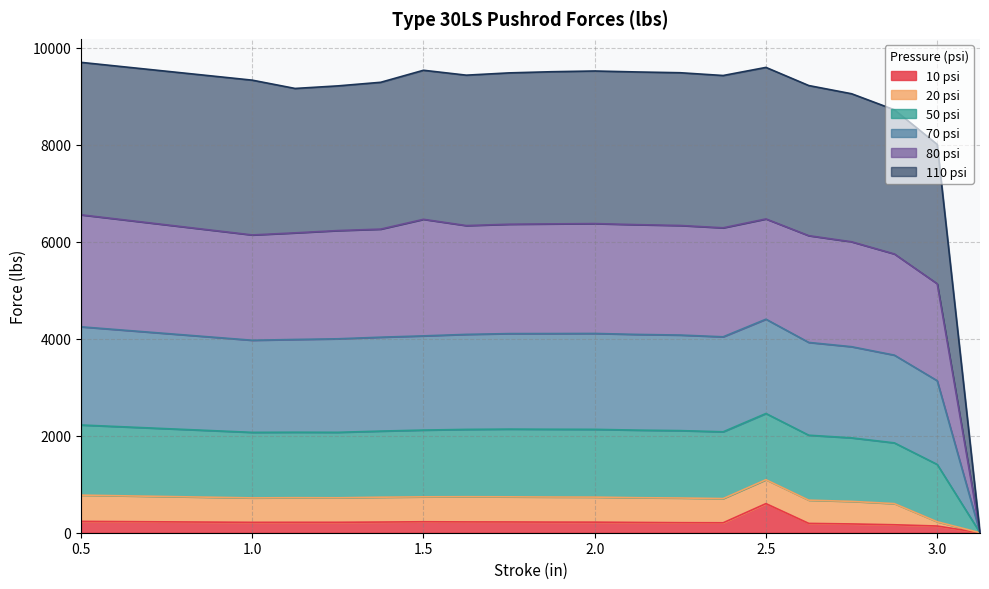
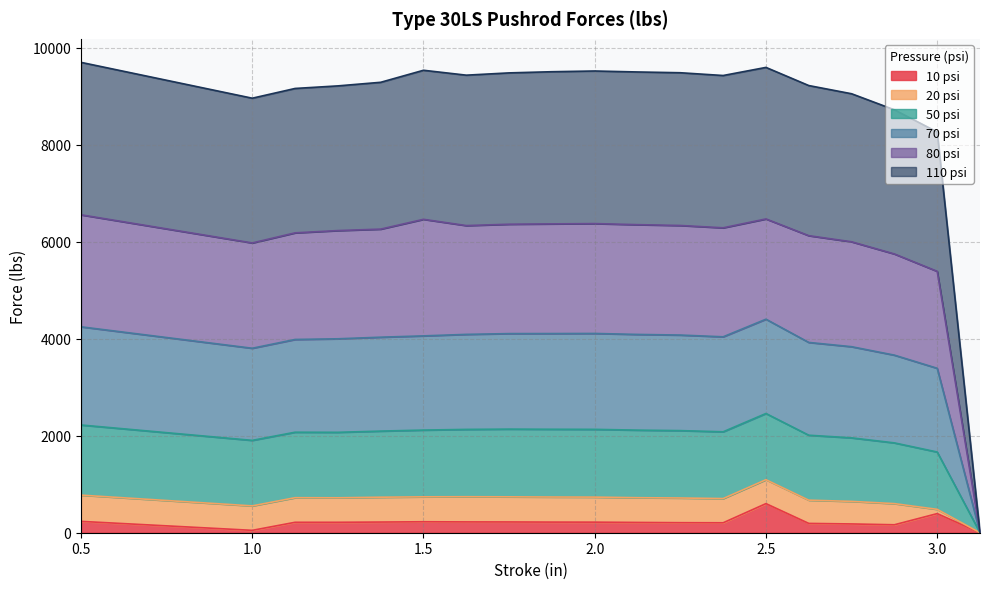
10 psi, 1.0: 200 -> 0
110 psi, 1.0: 3200 -> 3000
10 psi, 3.0: 100 -> 400
